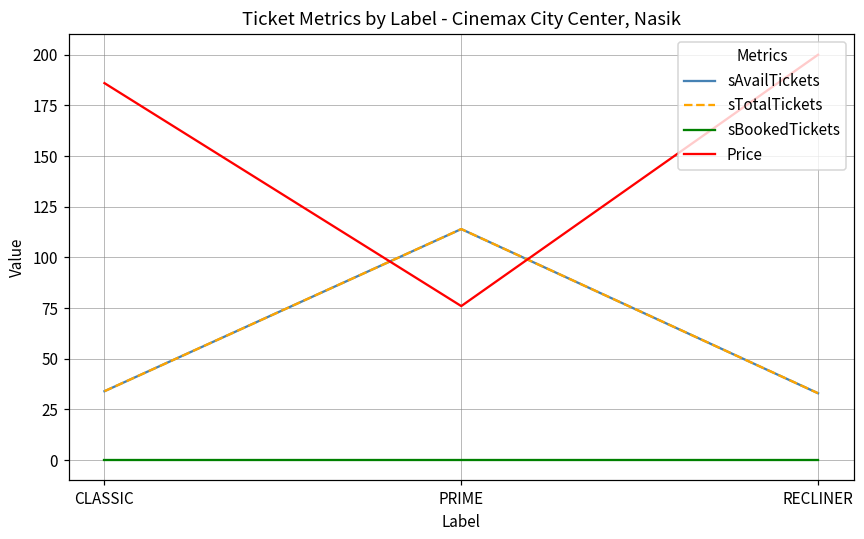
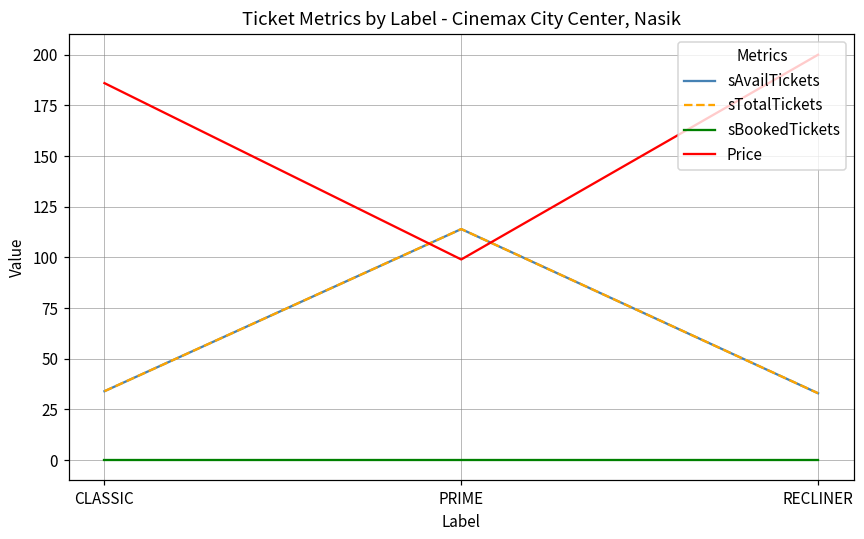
Price, PRIME: 76 -> 99
